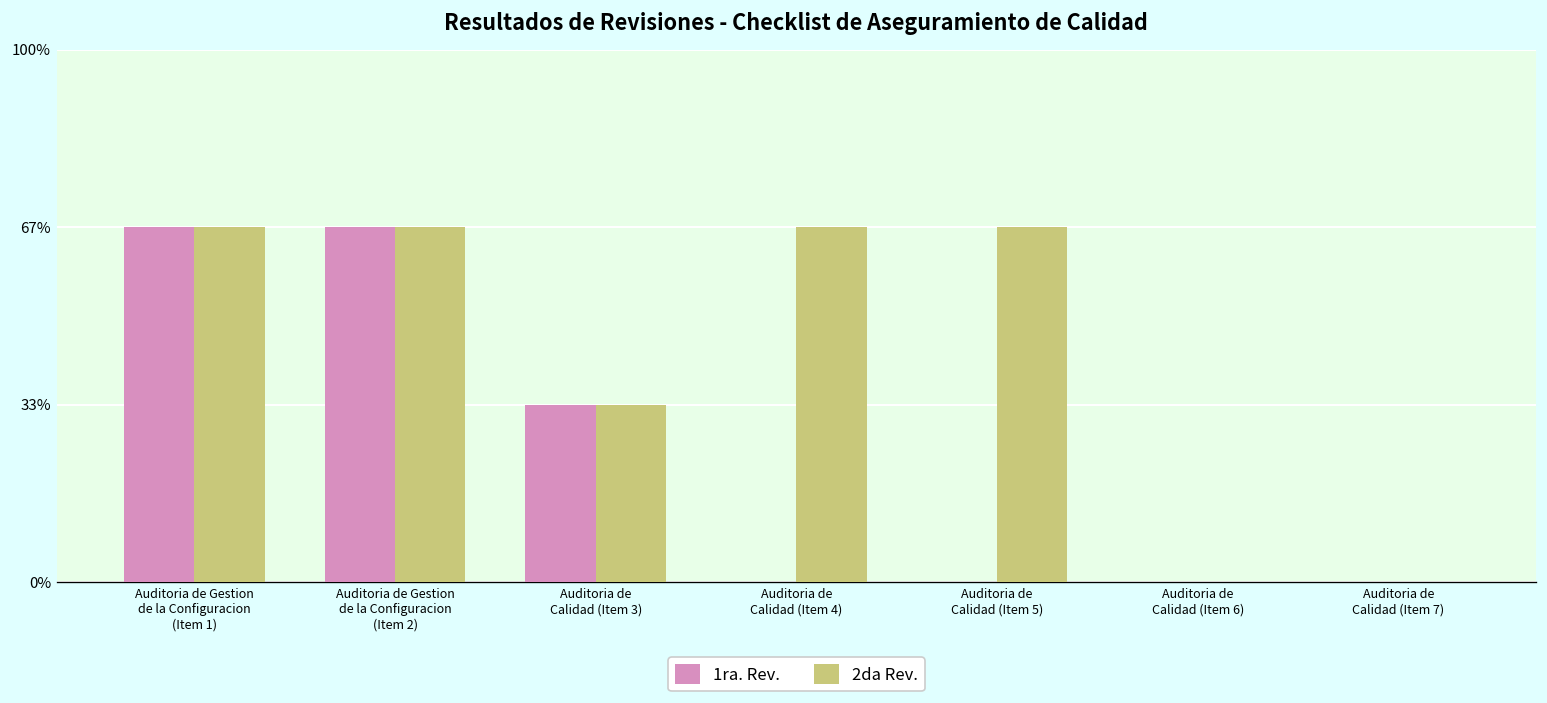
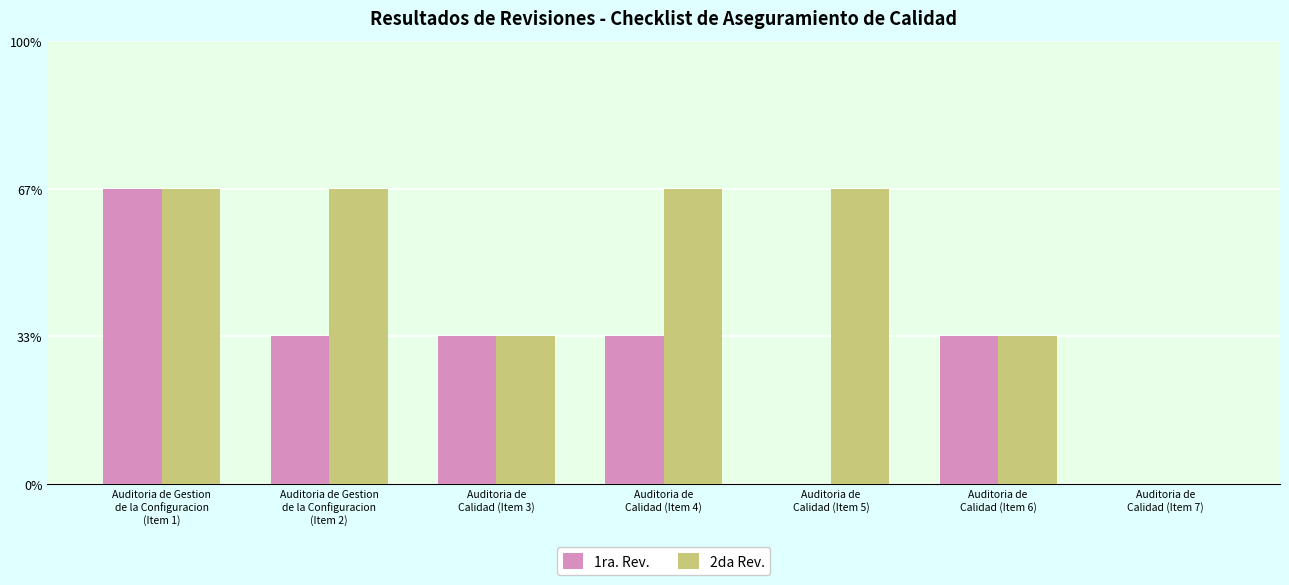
1ra. Rev., Auditoria de Gestion de la Configuracion (Item 2): 67% -> 33%
1ra. Rev., Auditoria de Calidad (Item 4): 0% -> 33%
1ra. Rev., Auditoria de Calidad (Item 6): 0% -> 33%
2da Rev., Auditoria de Calidad (Item 6): 0% -> 33%
